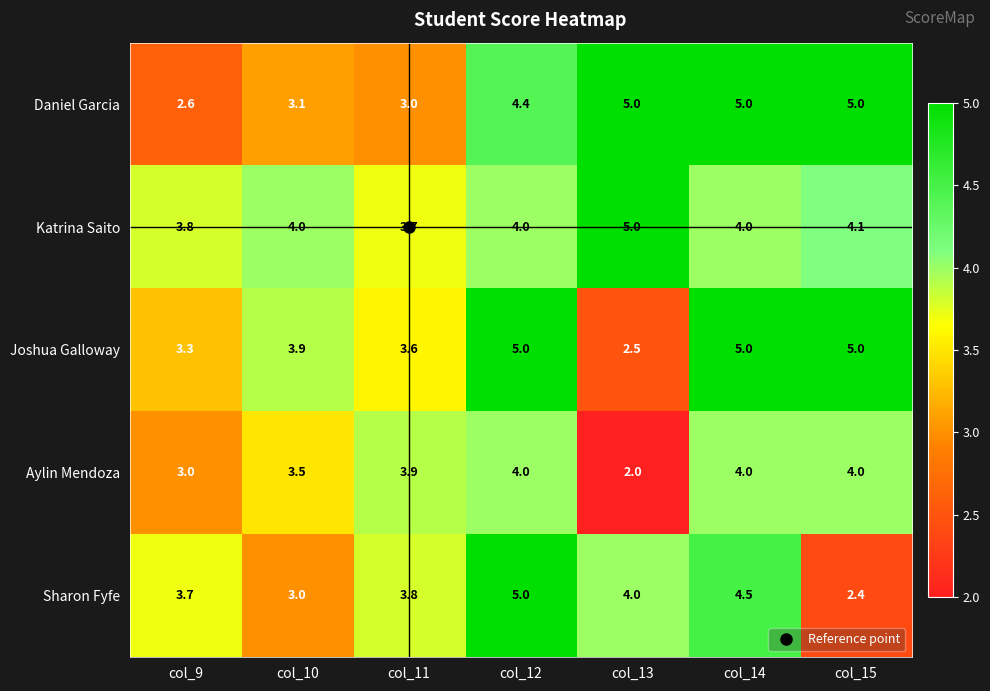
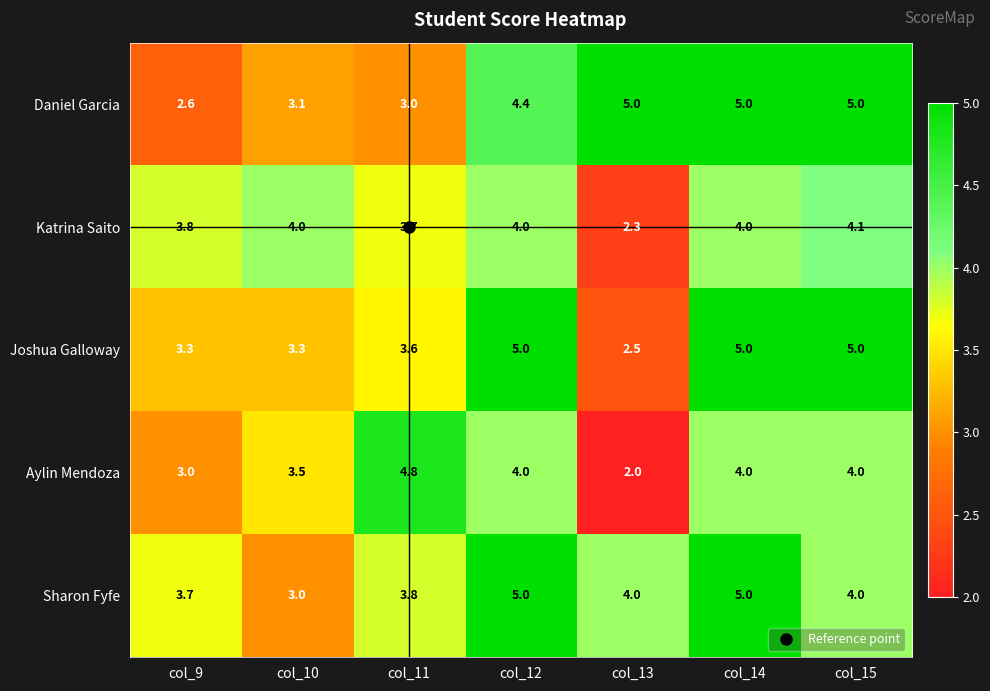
Katrina Saito, col_13: 5.0 -> 2.3
Joshua Galloway, col_10: 3.9 -> 3.3
Aylin Mendoza, col_11: 3.9 -> 4.8
Sharon Fyfe, col_14: 4.5 -> 5.0
Sharon Fyfe, col_15: 2.4 -> 4.0
